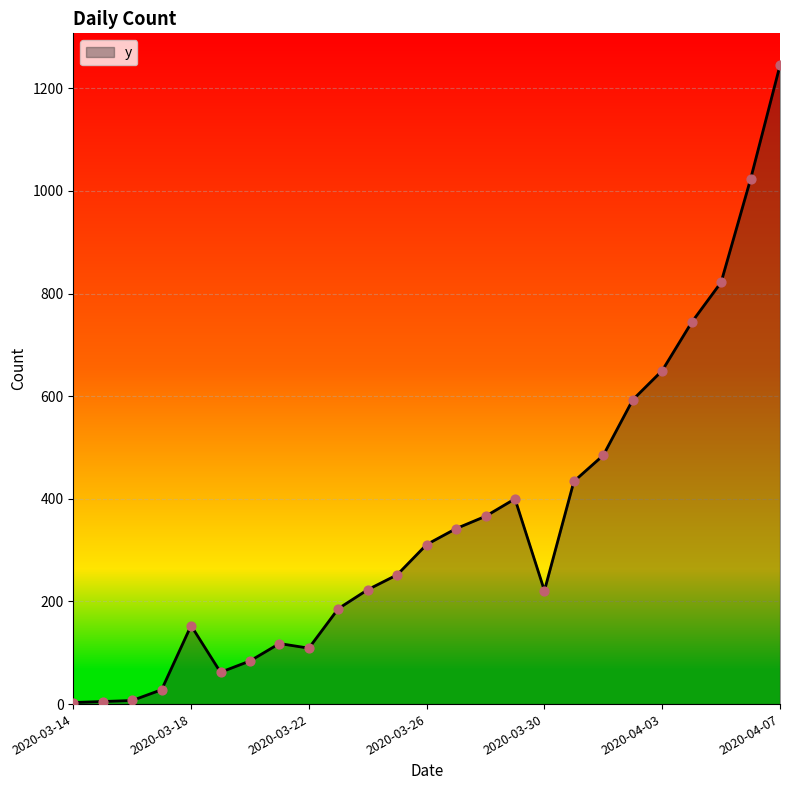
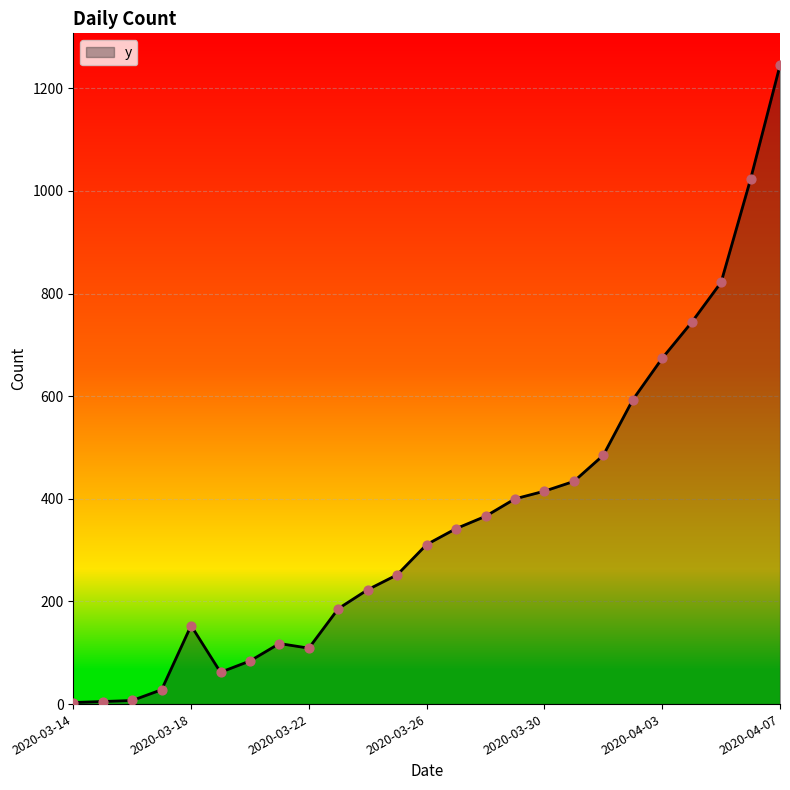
2020-03-30: 220 -> 420
2020-04-03: 650 -> 670
